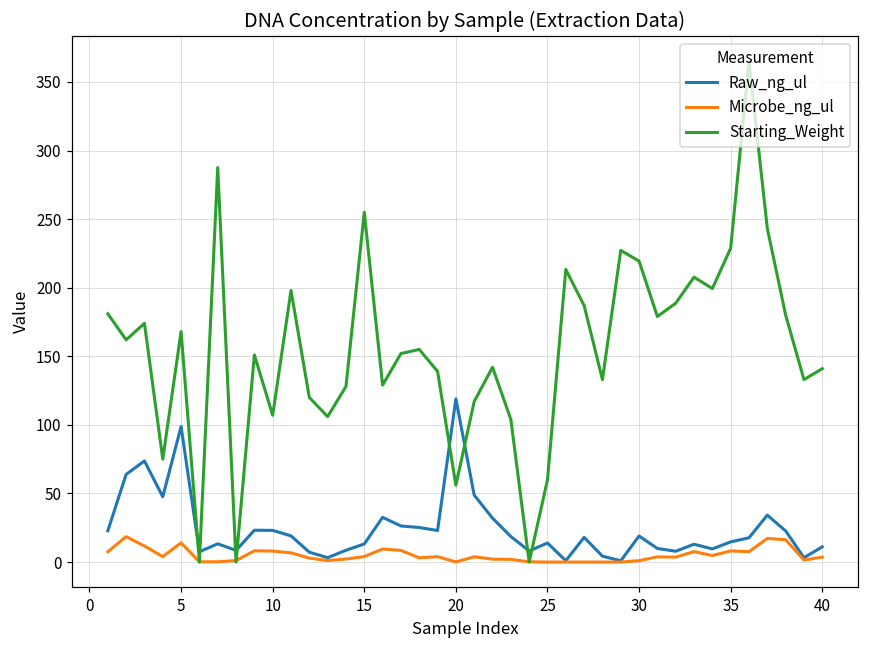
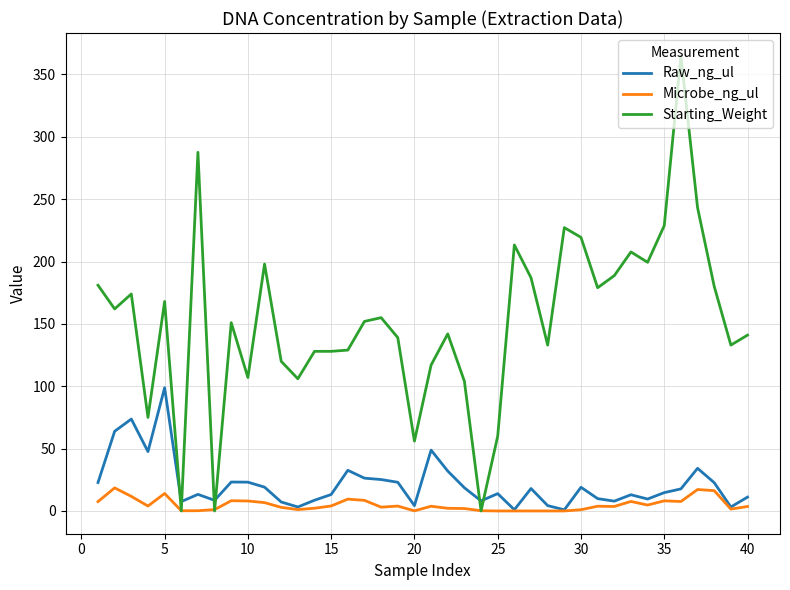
Starting_Weight, 15: 255 -> 128
Raw_ng_ul, 20: 119 -> 4
